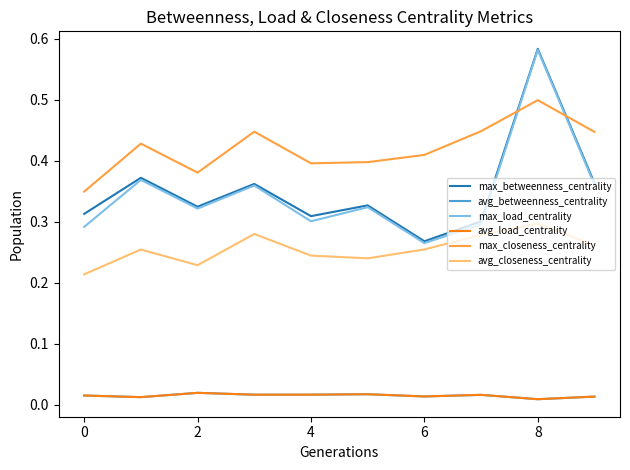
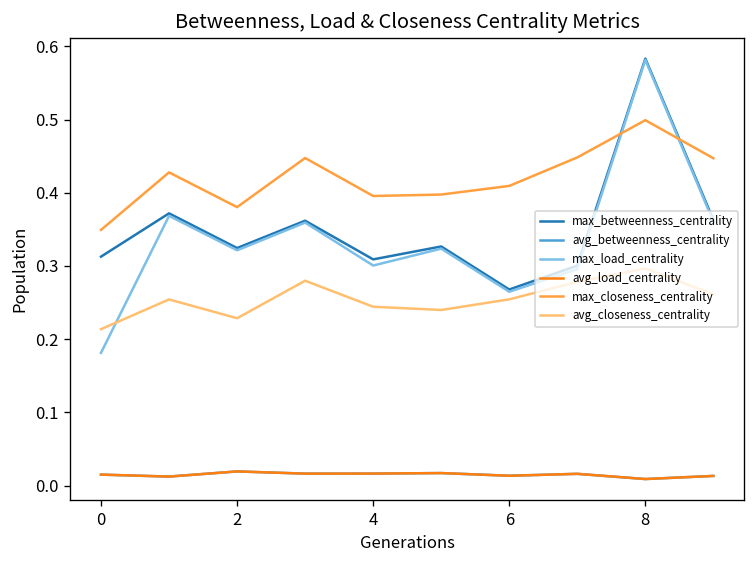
max_load_centrality, 0: 0.29 -> 0.18
